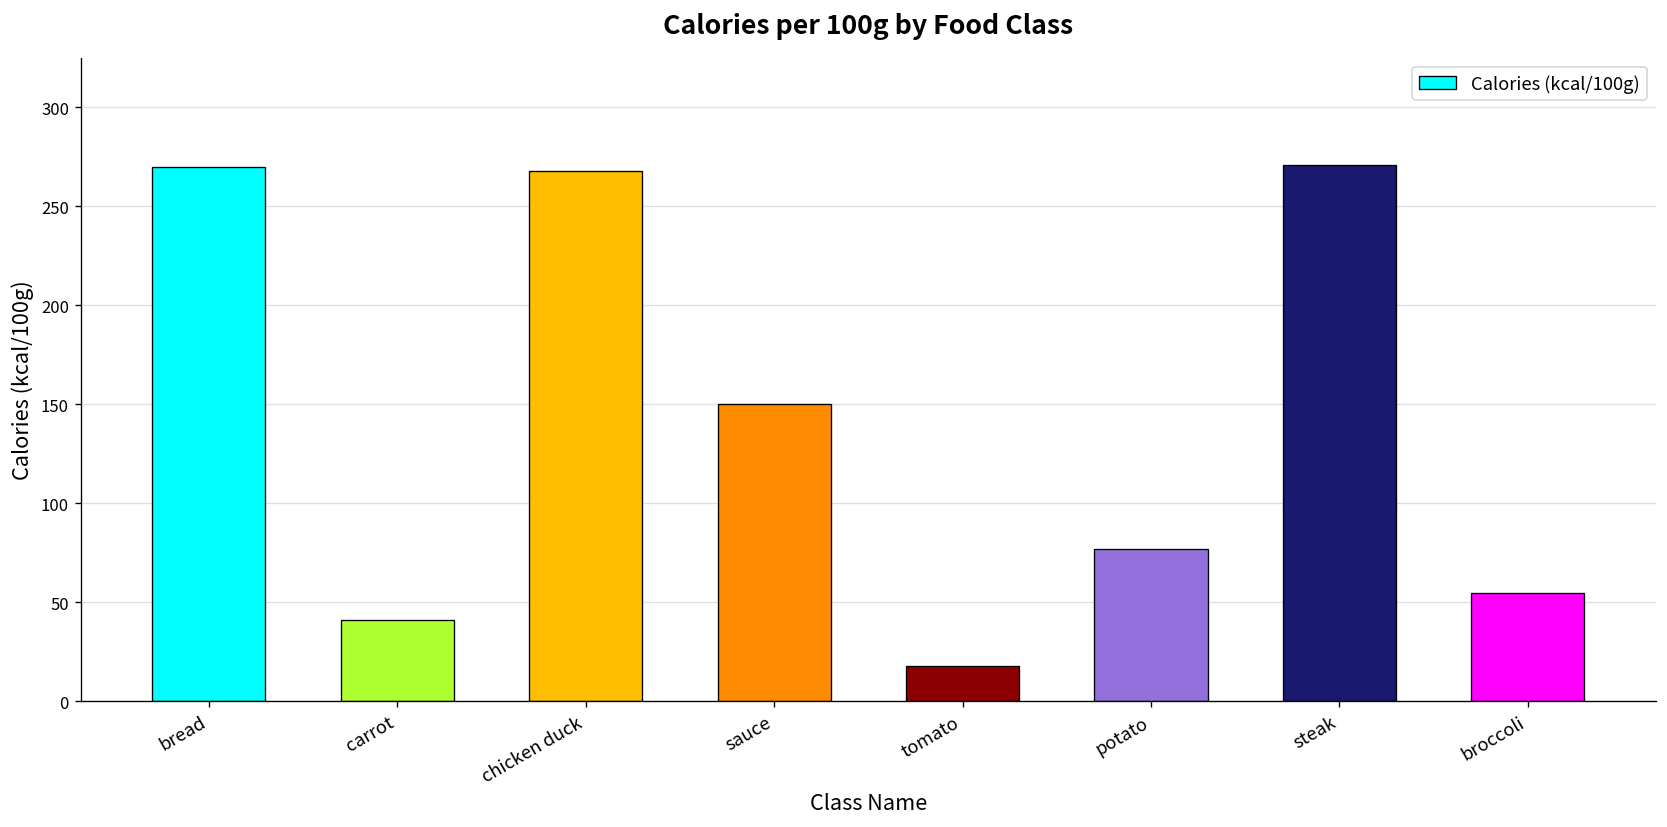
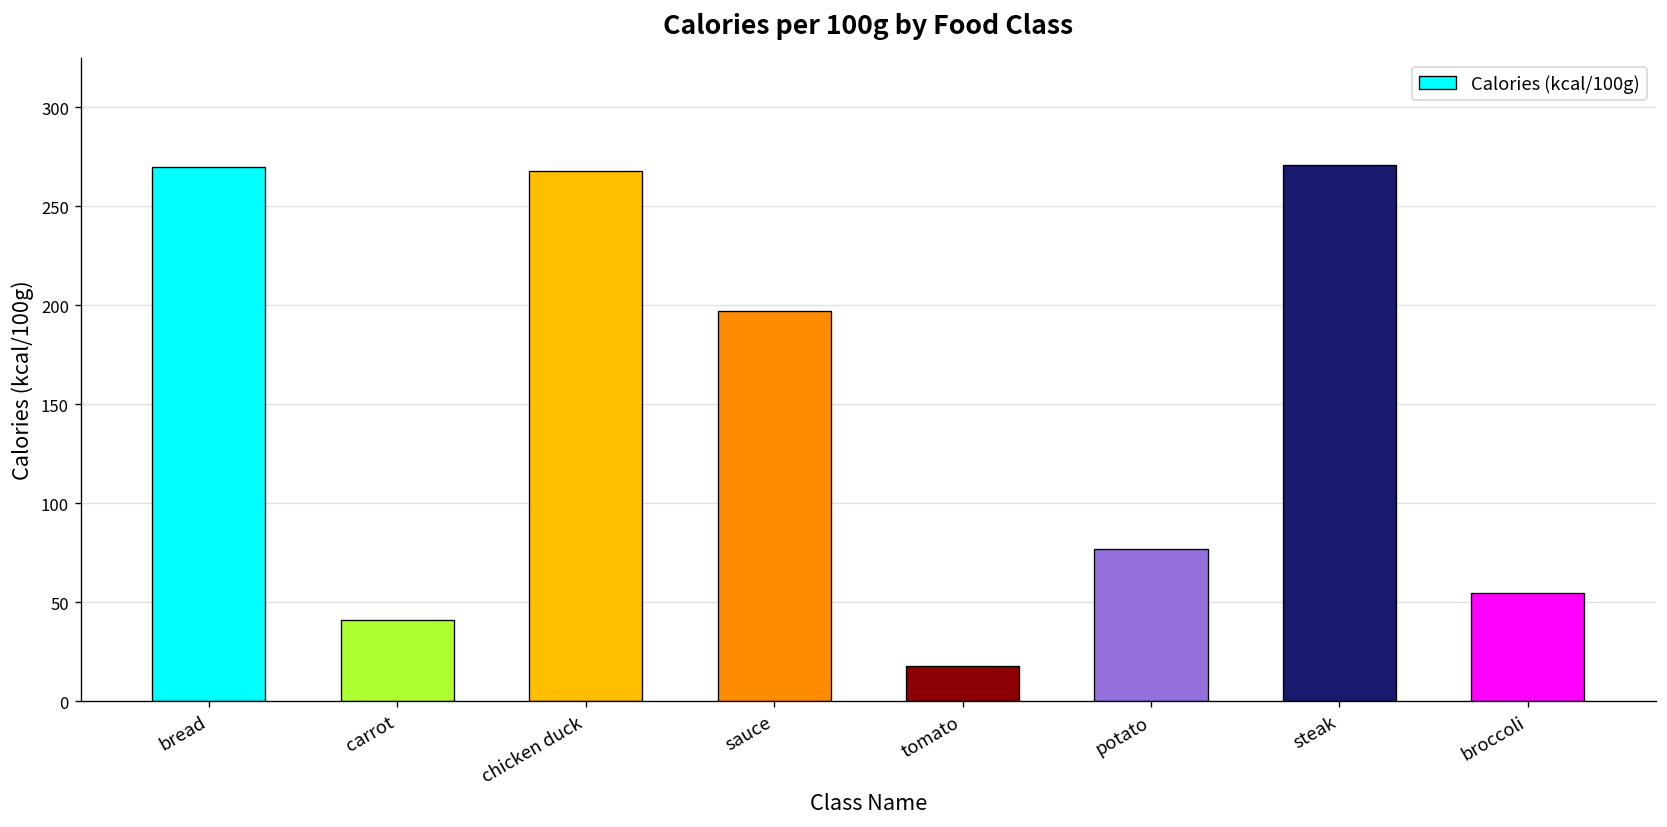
sauce: 150 -> 197
